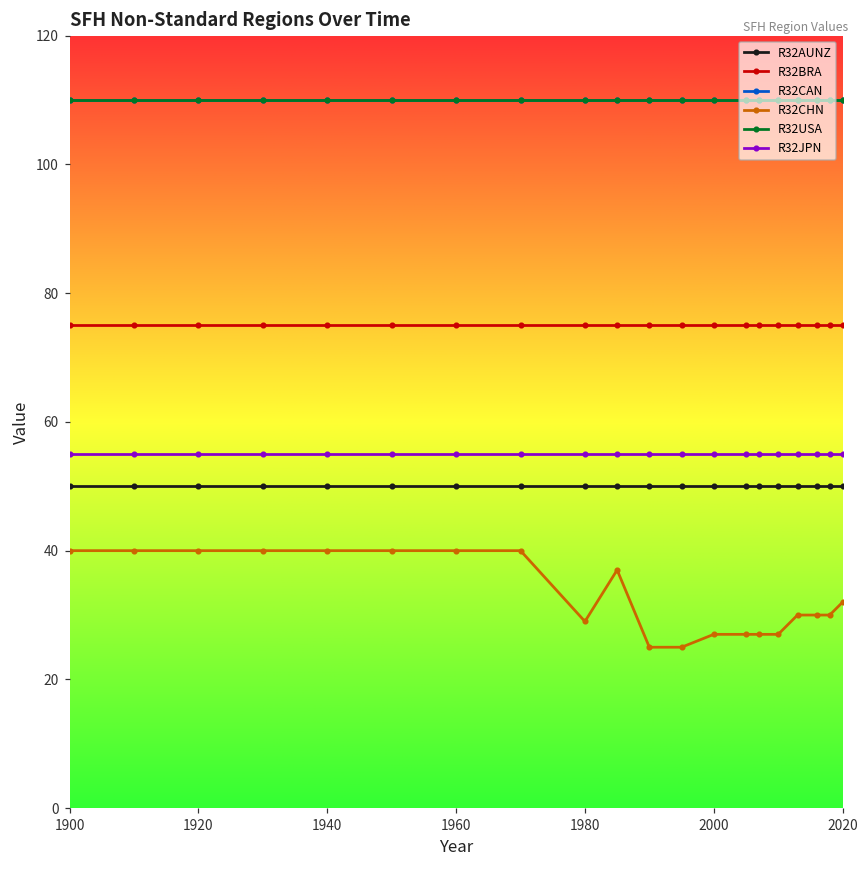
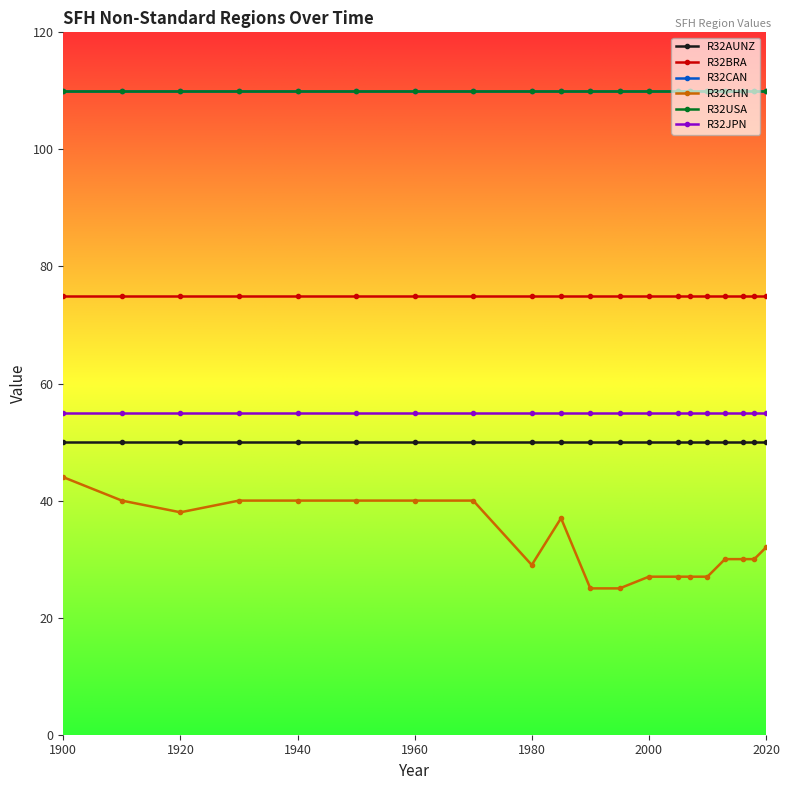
R32CHN, 1900: 40 -> 44
R32CHN, 1920: 40 -> 38
